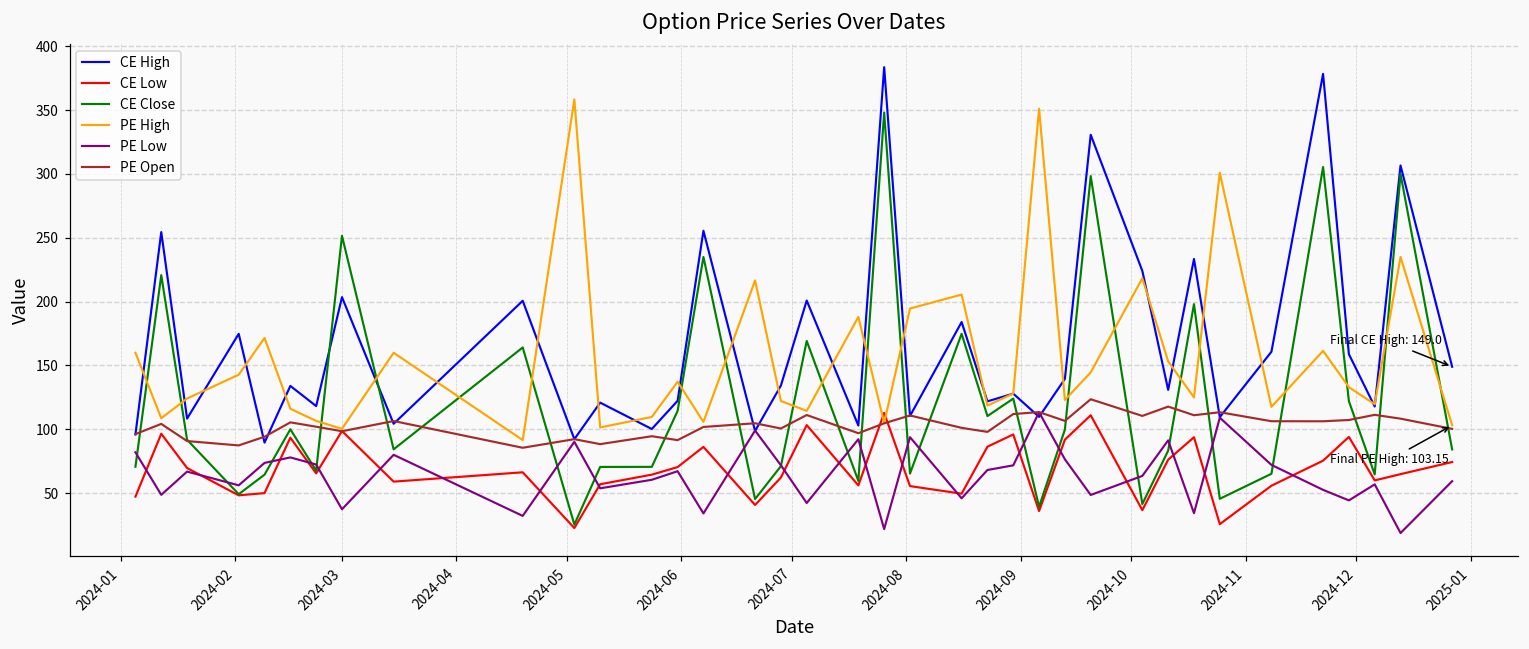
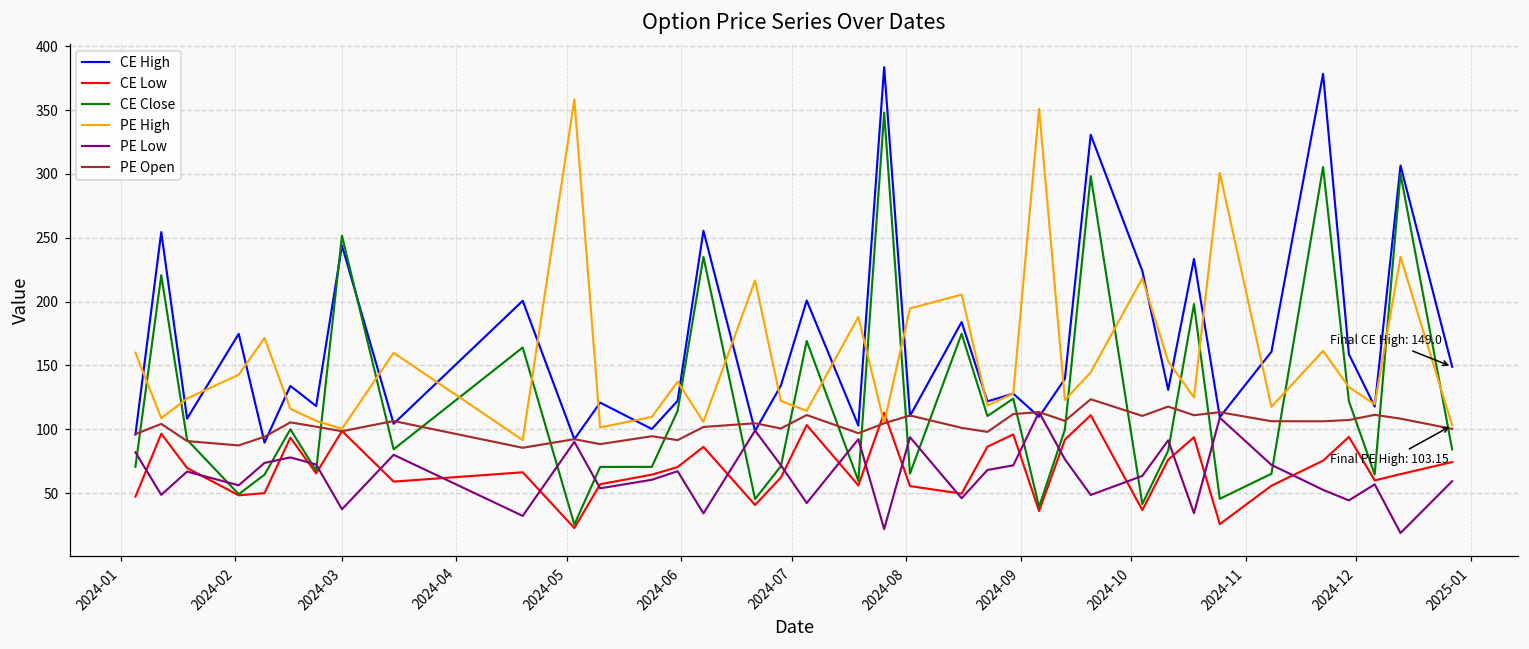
CE High, 2024-03: 204 -> 244
